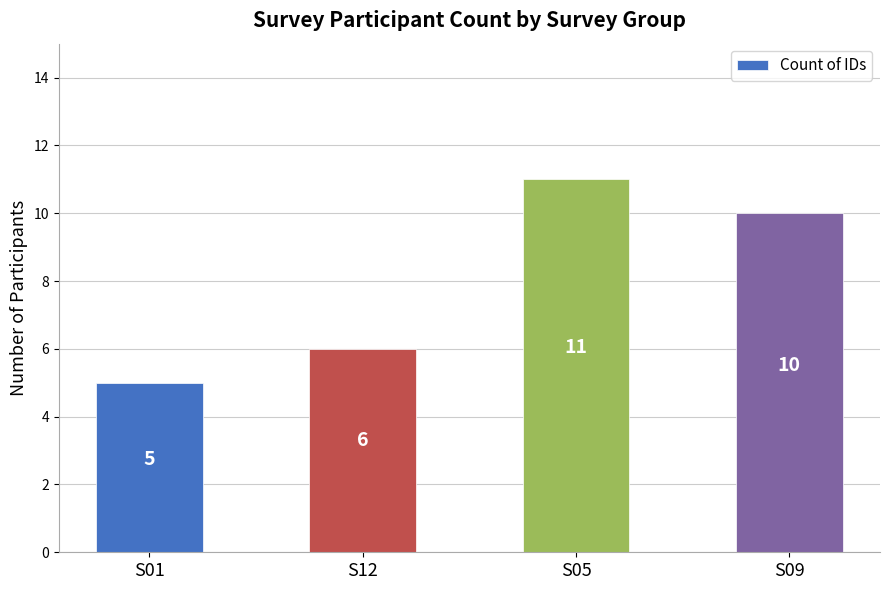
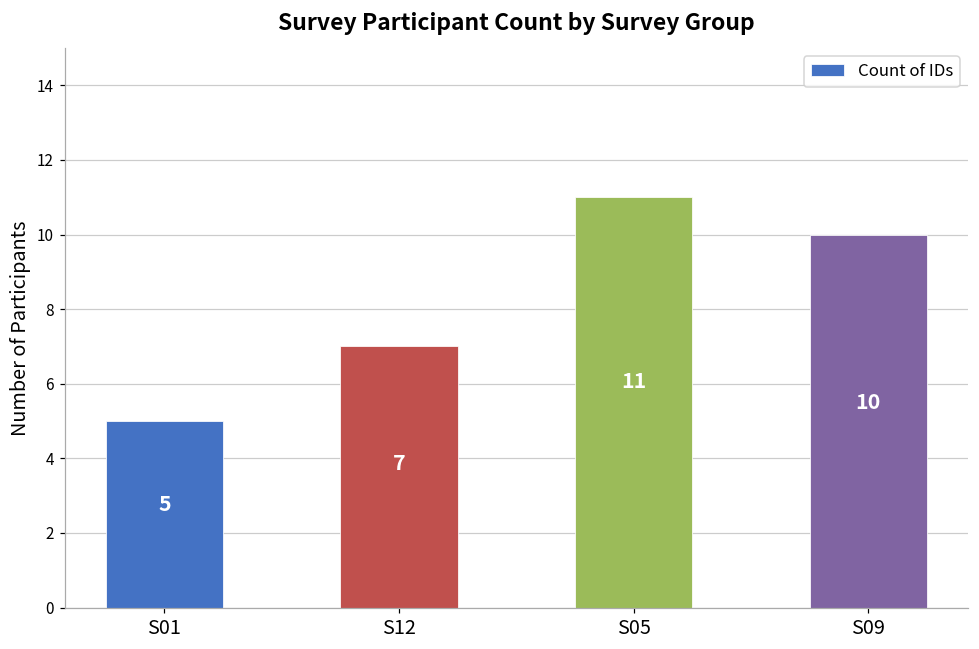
S12: 6 -> 7
